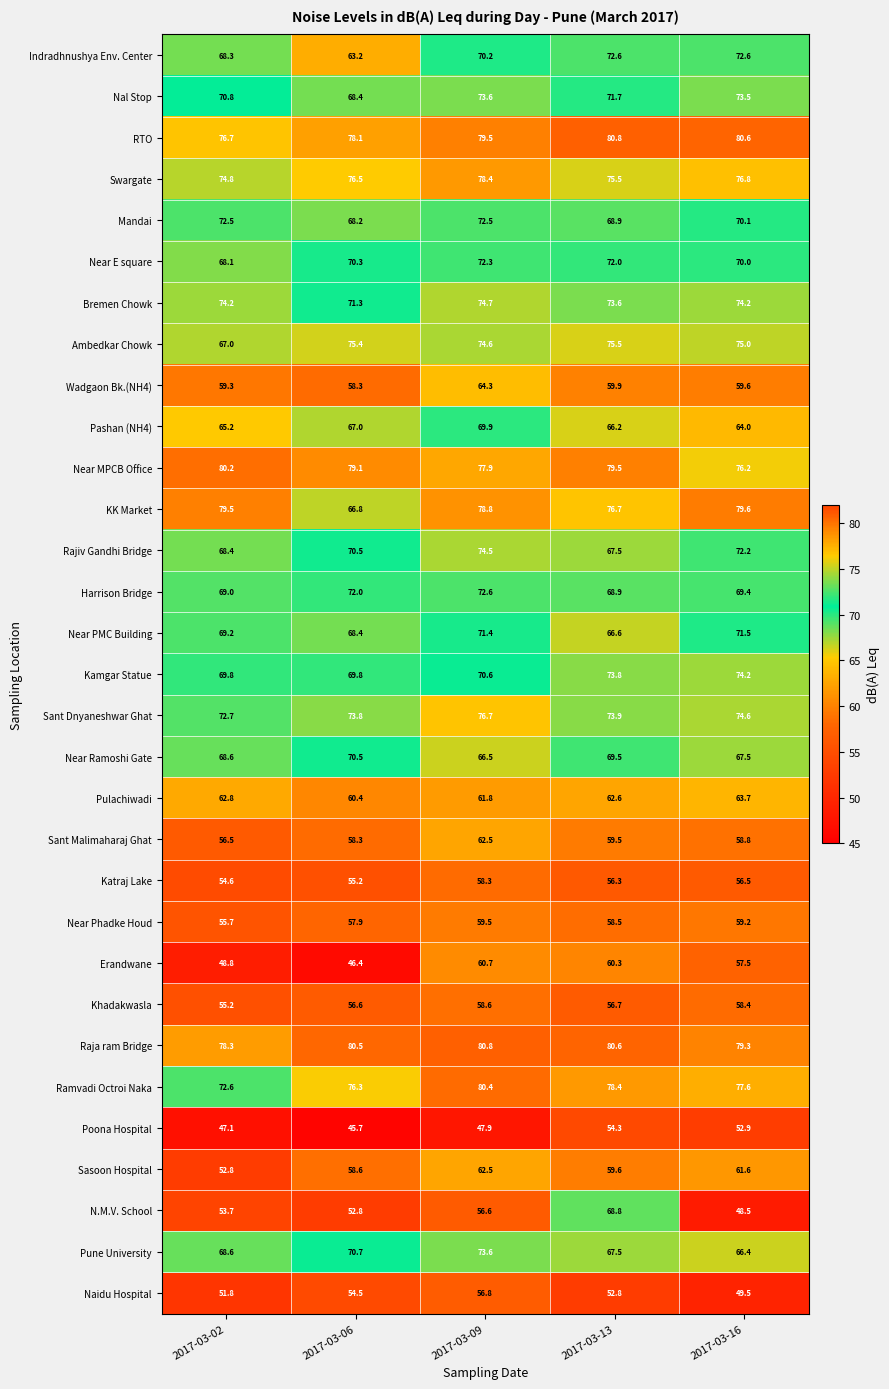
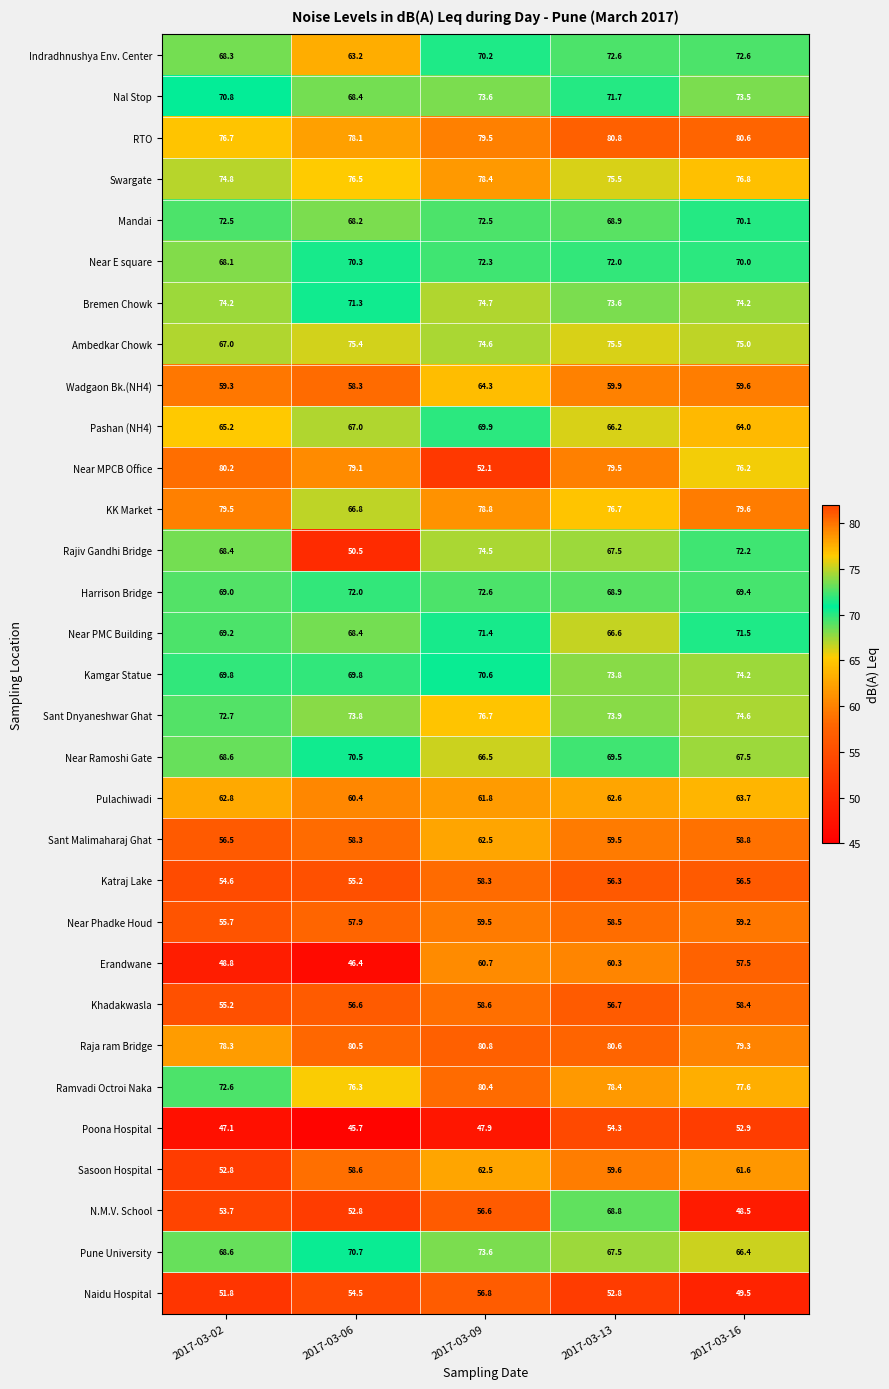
Near MPCB Office, 2017-03-09: 77.9 -> 52.1
Rajiv Gandhi Bridge, 2017-03-06: 70.5 -> 50.5
